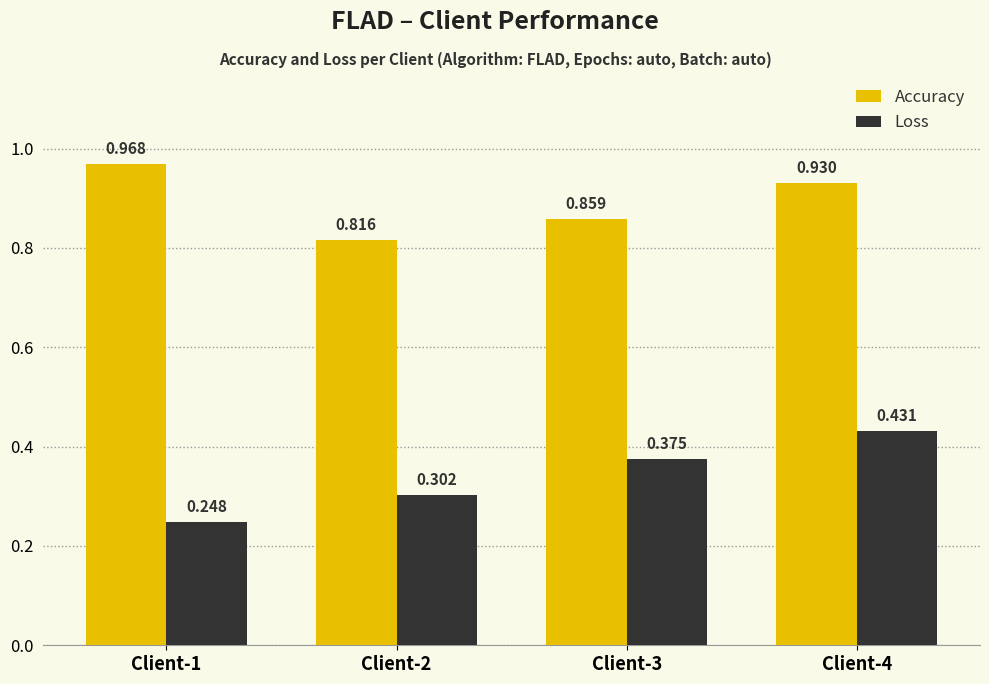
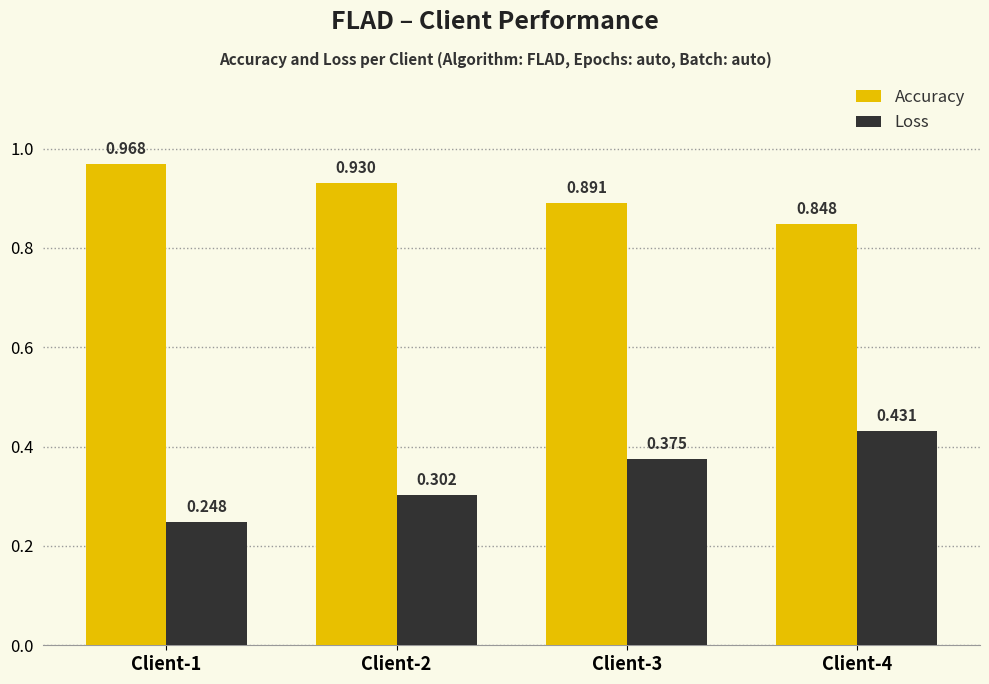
Accuracy, Client-2: 0.816 -> 0.930
Accuracy, Client-3: 0.859 -> 0.891
Accuracy, Client-4: 0.930 -> 0.848
